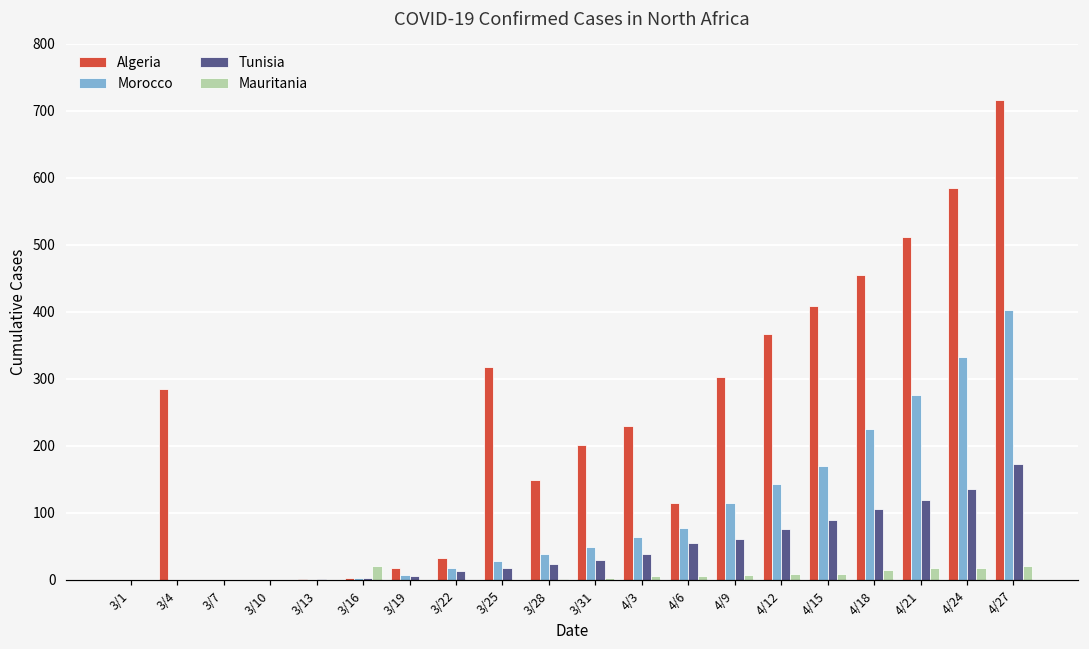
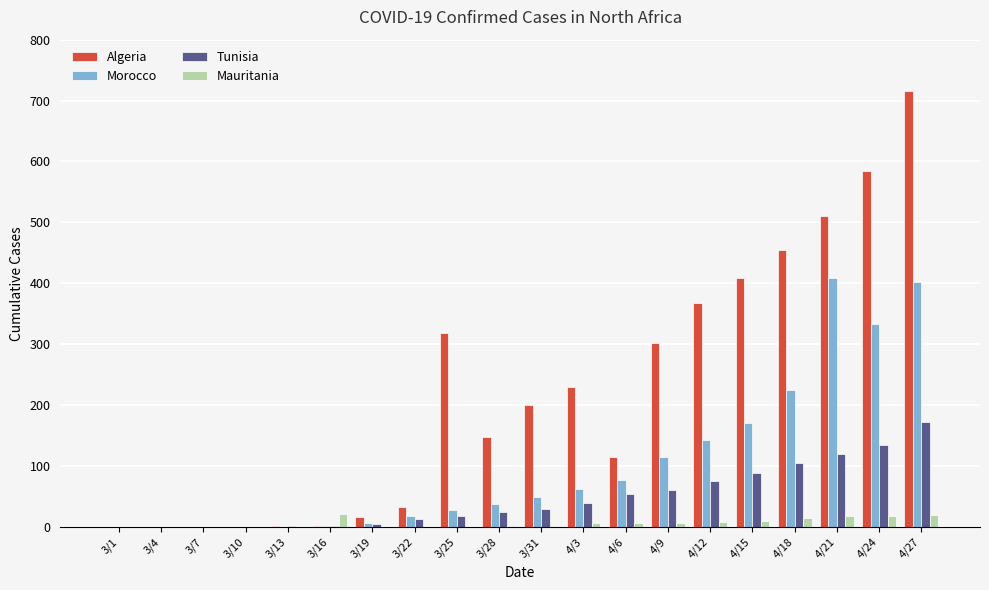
Algeria, 3/4: 290 -> 0
Morocco, 4/21: 280 -> 410
